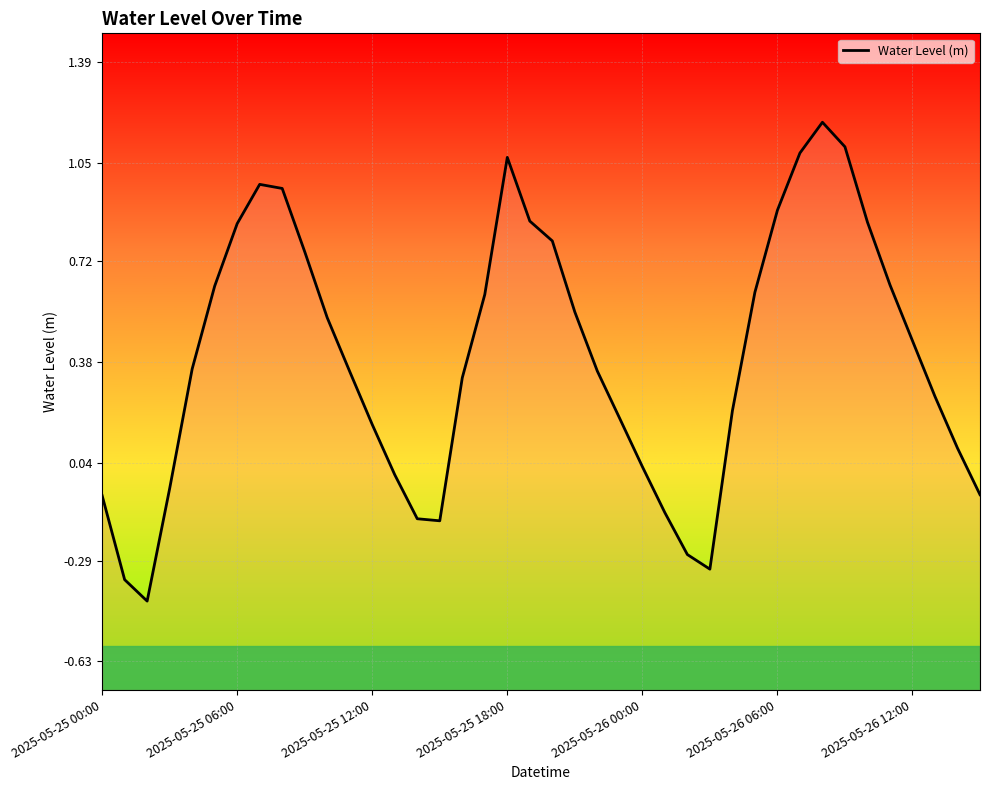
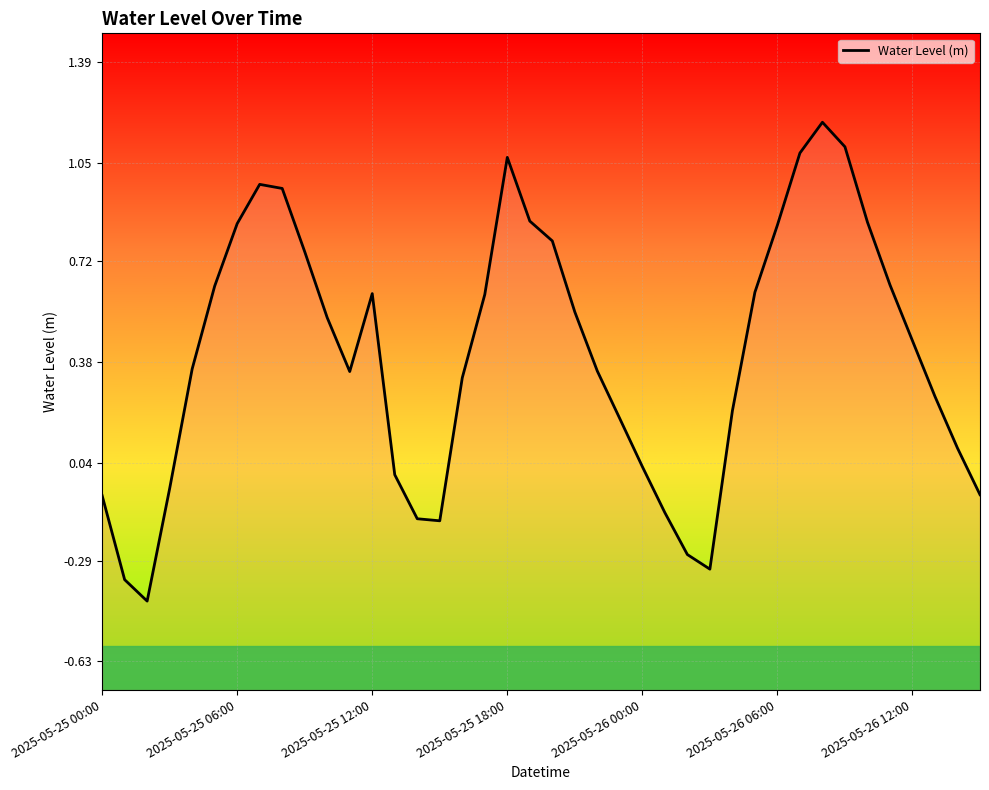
2025-05-25 12:00: 0.17 -> 0.61
2025-05-26 06:00: 0.89 -> 0.84
